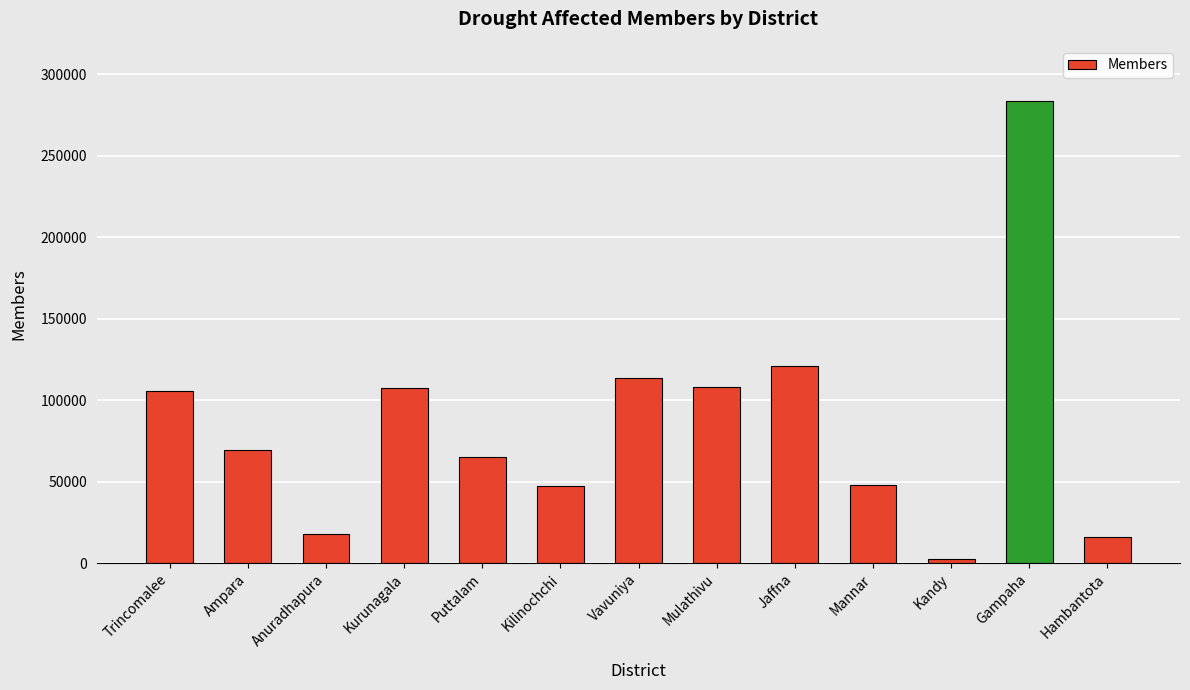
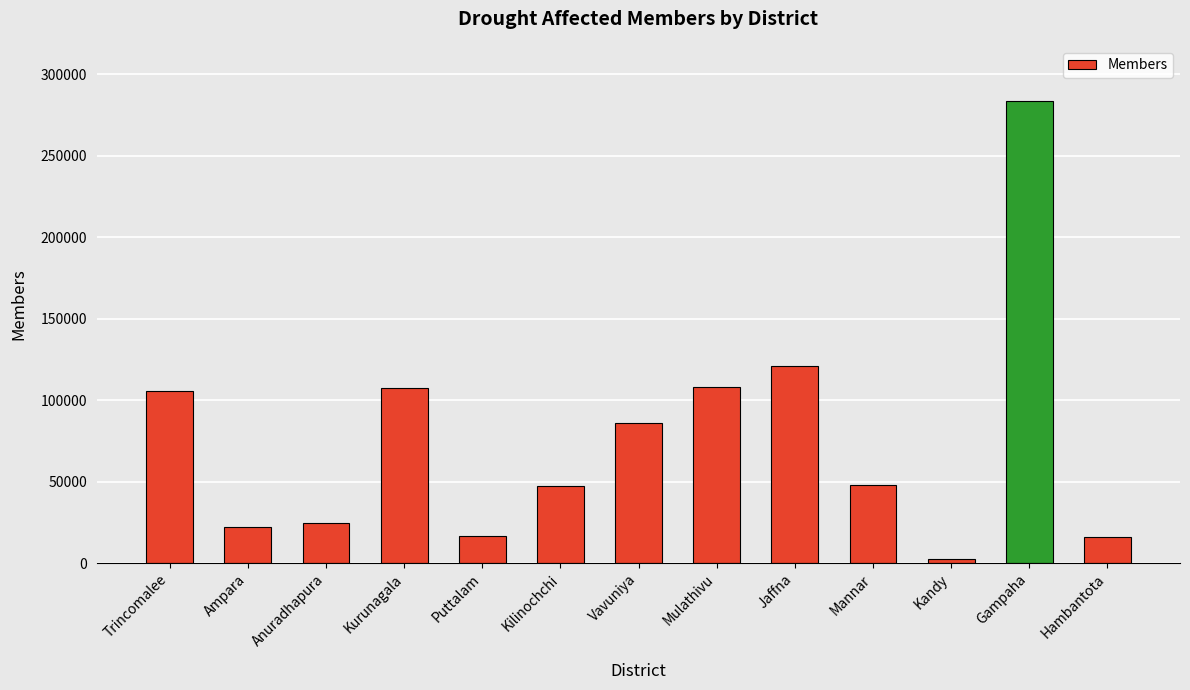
Ampara: 69000 -> 22000
Anuradhapura: 18000 -> 25000
Puttalam: 65000 -> 17000
Vavuniya: 114000 -> 86000
